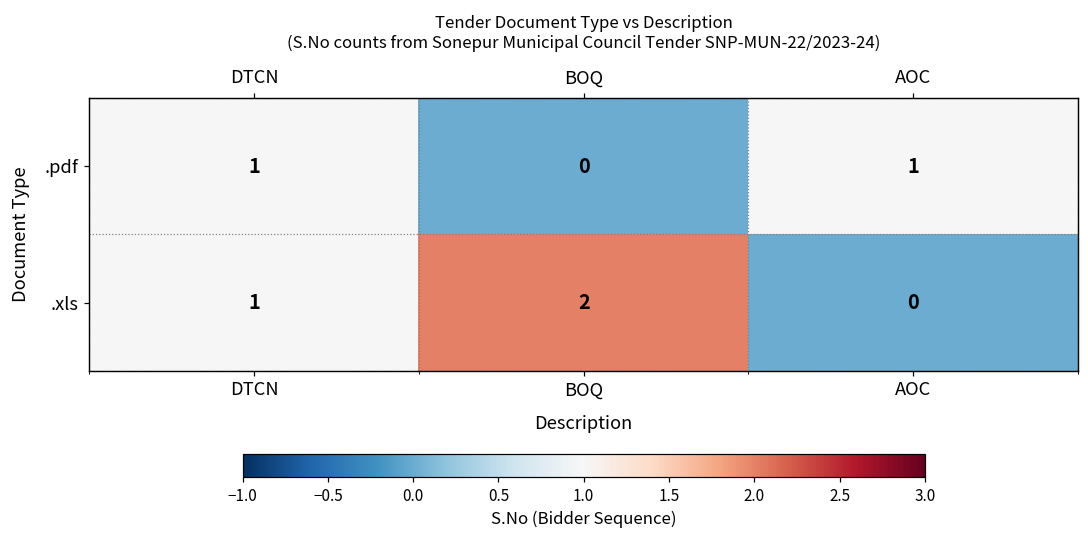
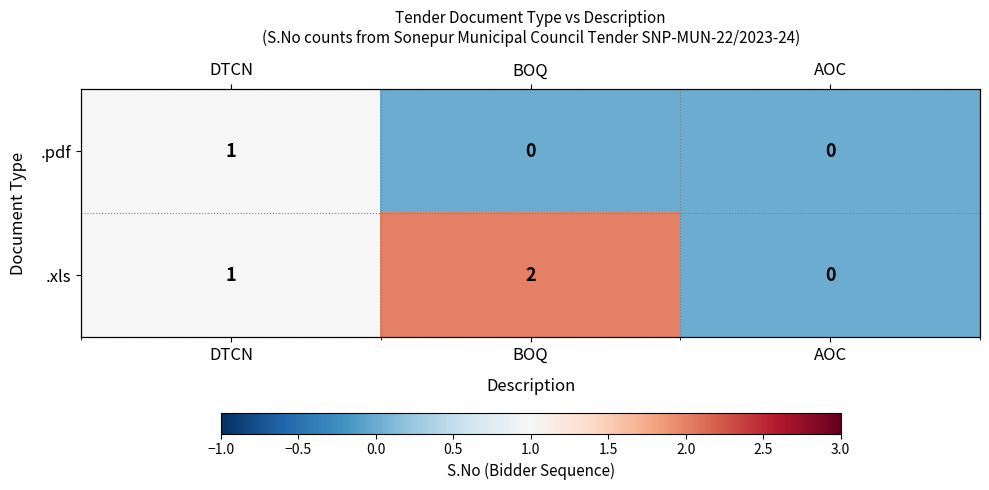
.pdf, AOC: 1 -> 0
